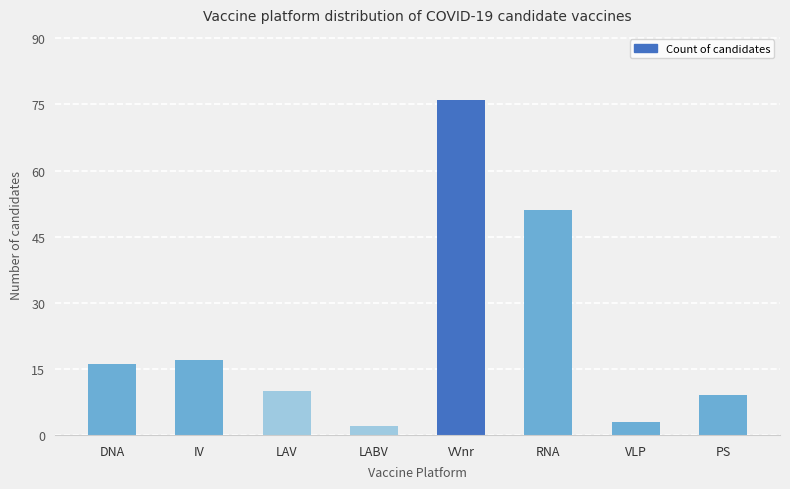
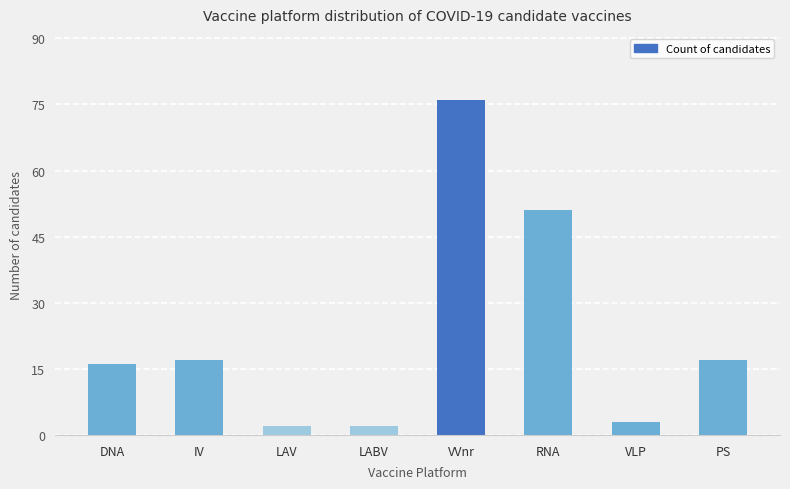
LAV: 10 -> 2
PS: 9 -> 17
